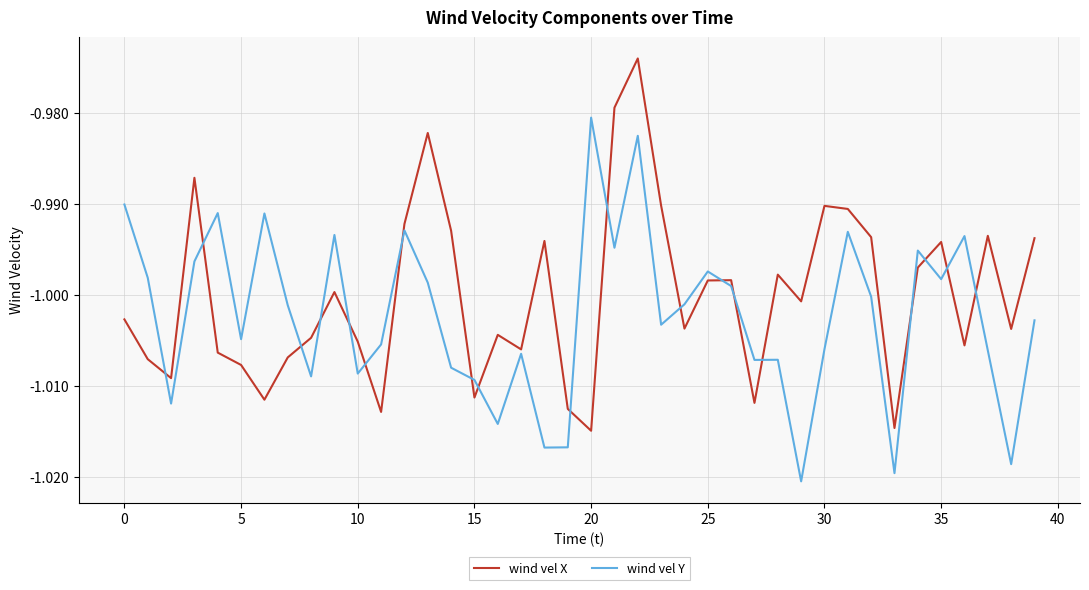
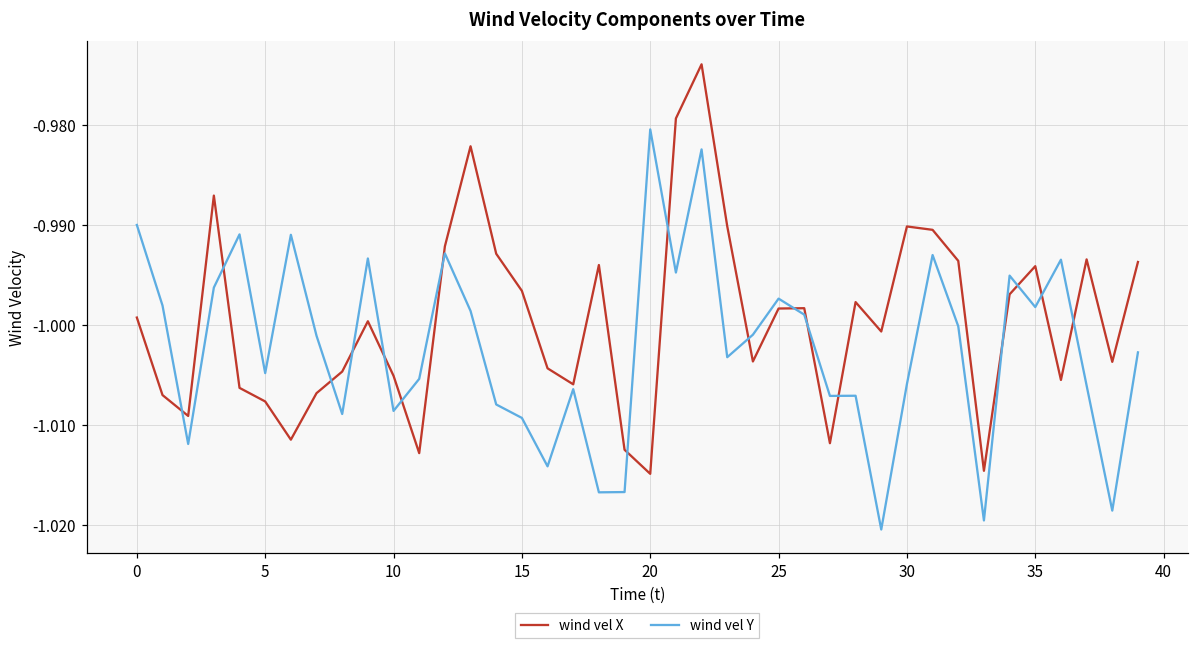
wind vel X, 0: -1.003 -> -0.999
wind vel X, 15: -1.011 -> -0.997
